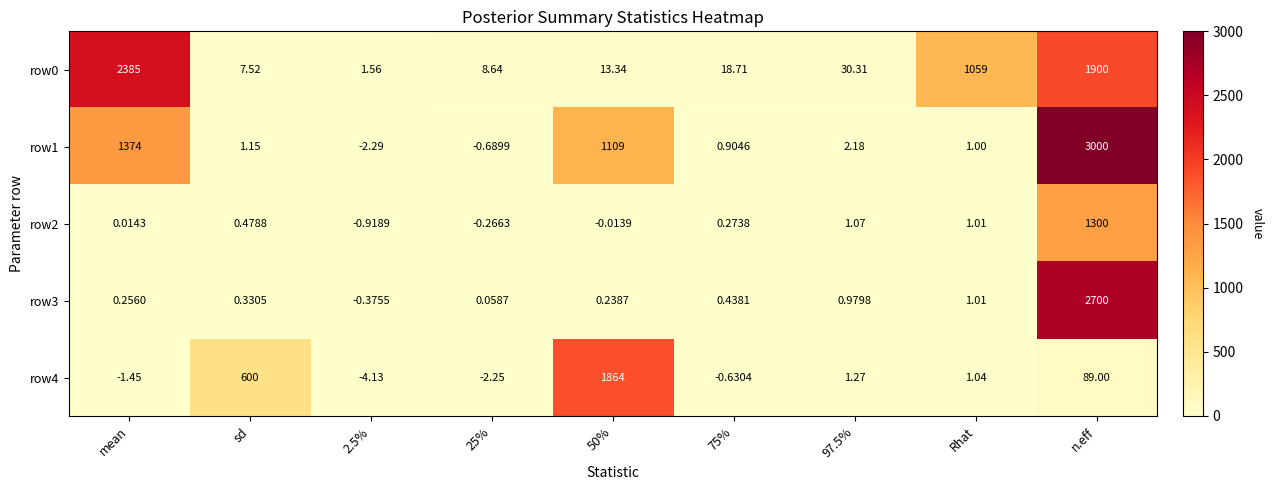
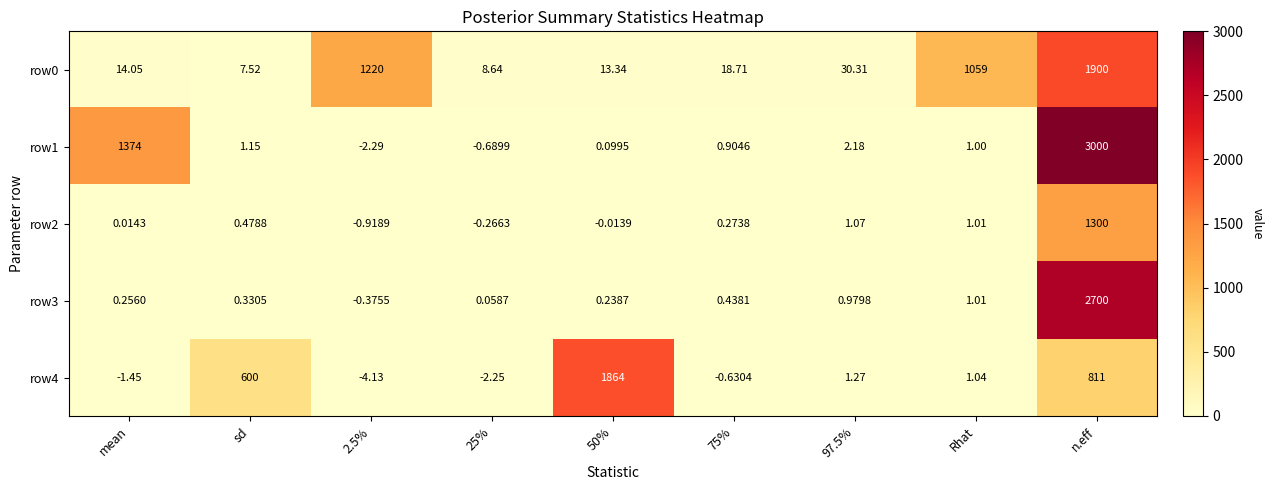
row0, mean: 2385 -> 14.05
row0, 2.5%: 1.56 -> 1220
row1, 50%: 1109 -> 0.0995
row4, n.eff: 89.00 -> 811
